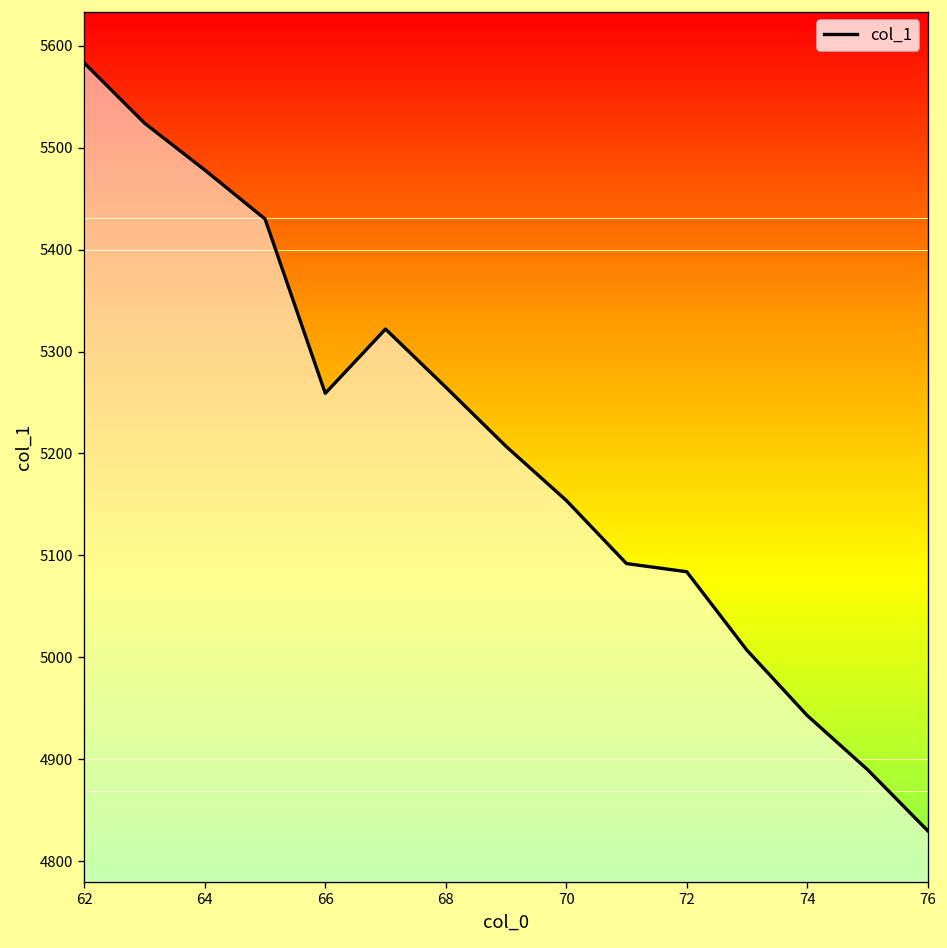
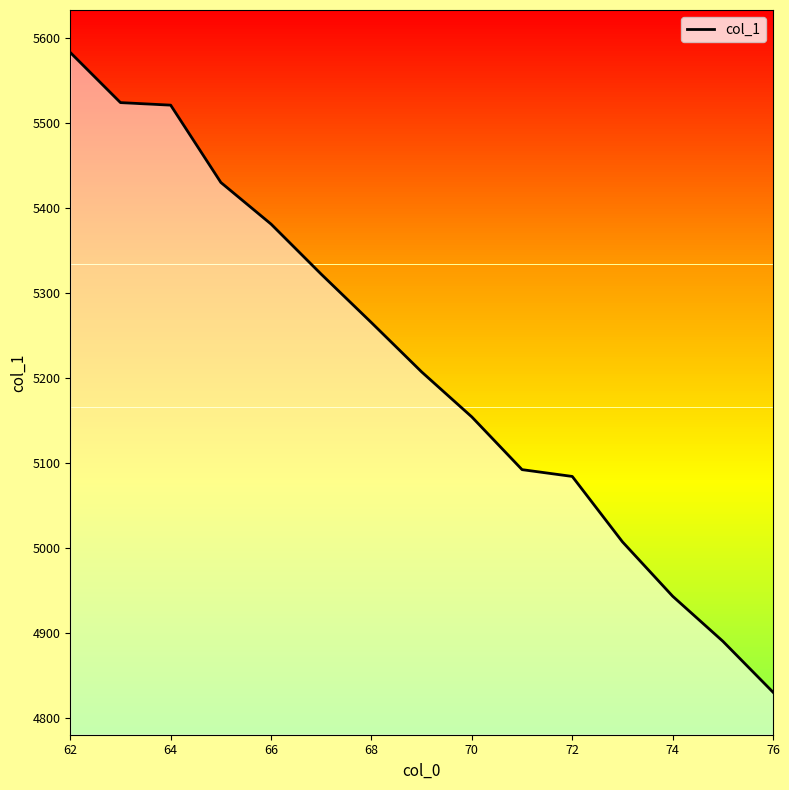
64: 5480 -> 5520
66: 5260 -> 5380
